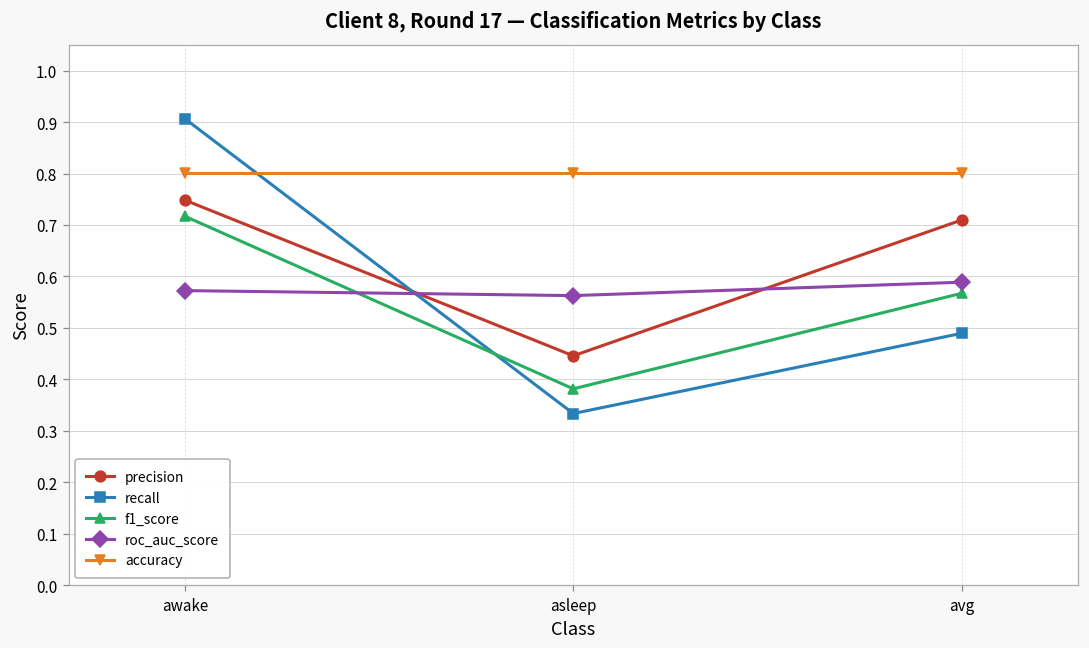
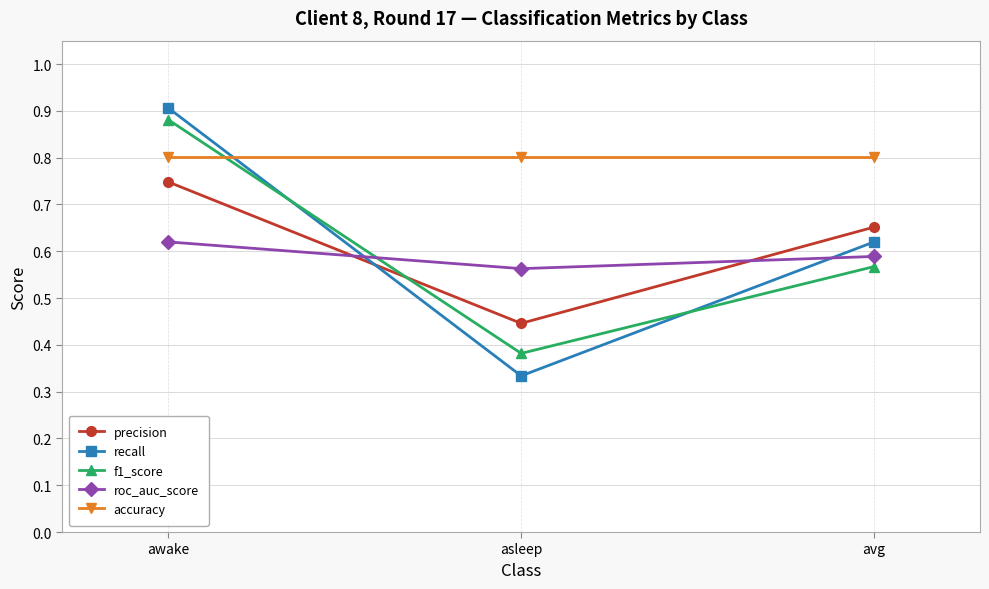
f1_score, awake: 0.72 -> 0.88
roc_auc_score, awake: 0.57 -> 0.62
precision, avg: 0.71 -> 0.65
recall, avg: 0.49 -> 0.62
